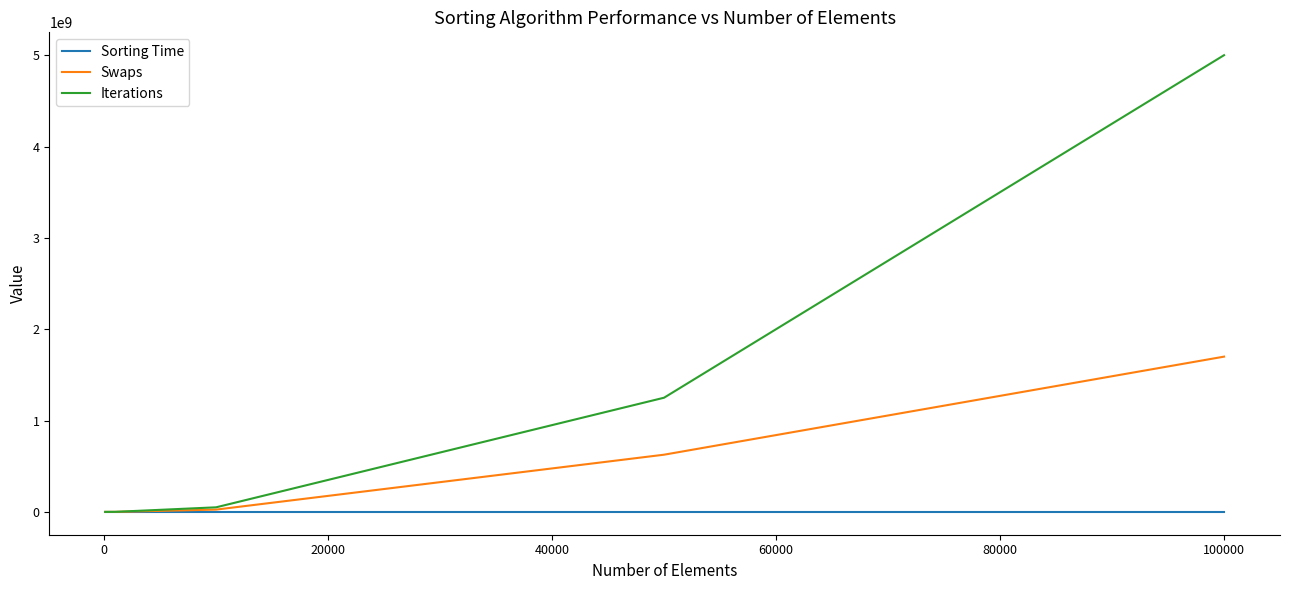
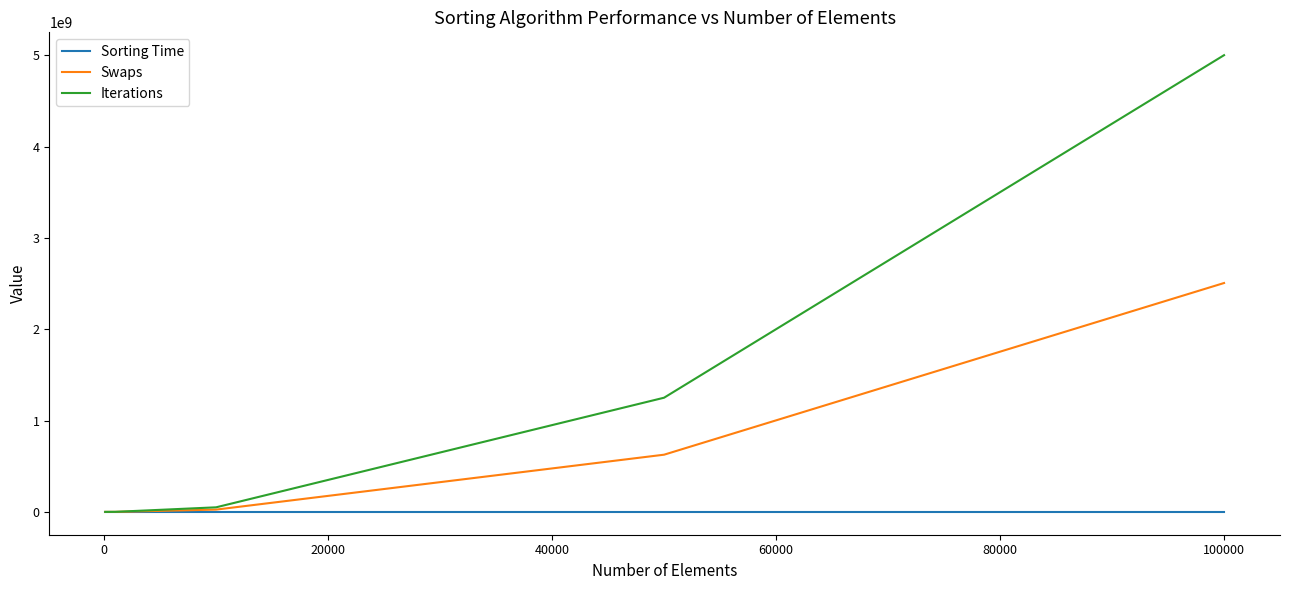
Swaps, 100000: 1700000000 -> 2500000000
